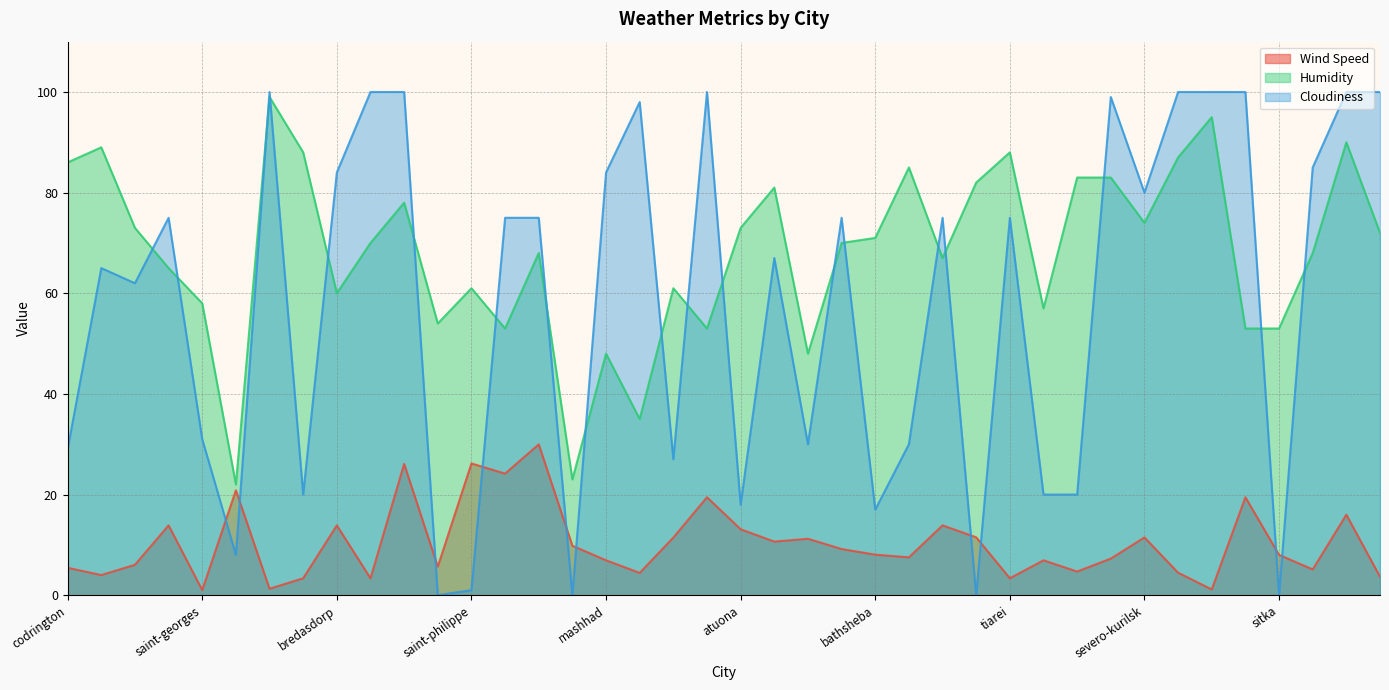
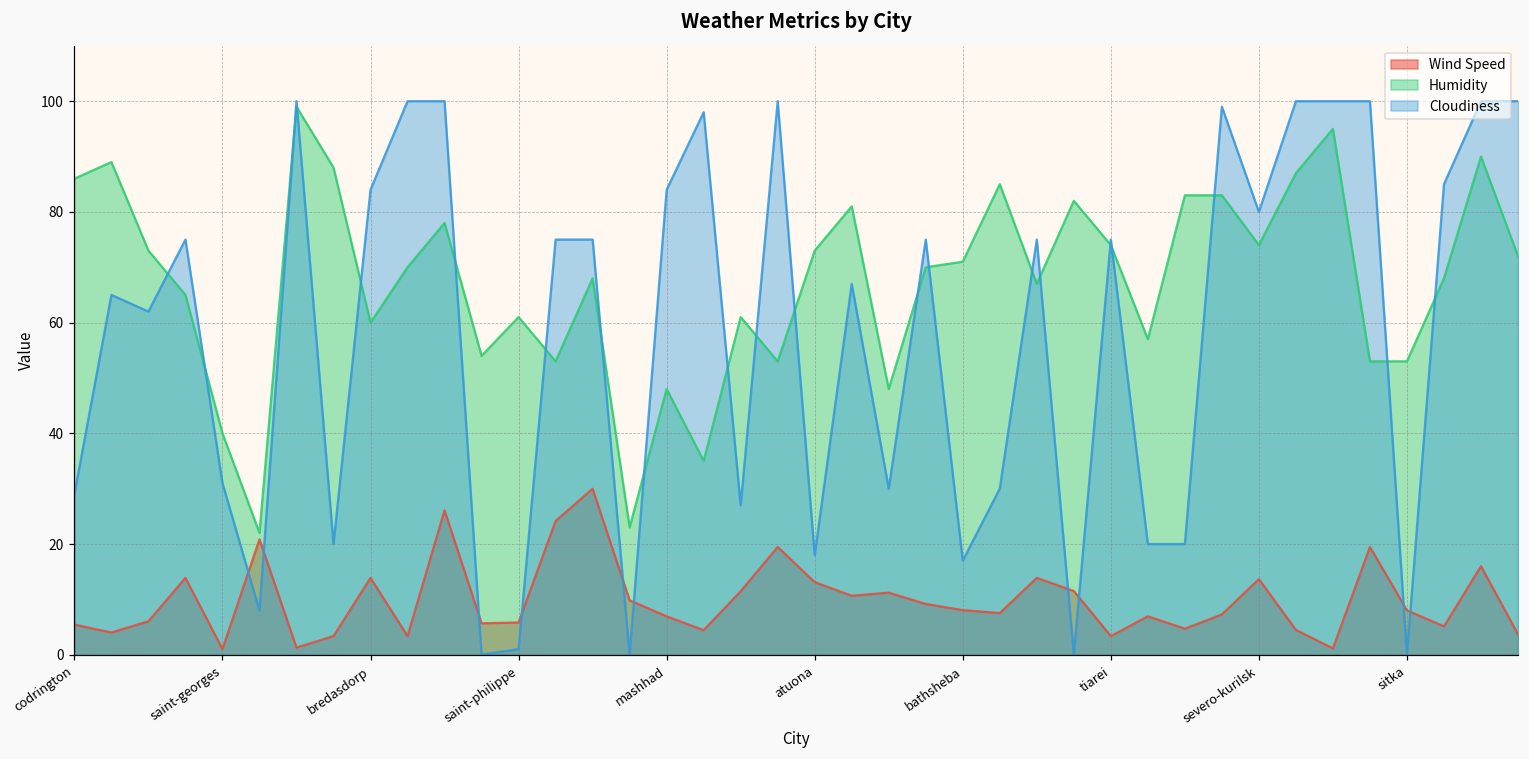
Humidity, saint-georges: 58 -> 40
Wind Speed, saint-philippe: 26 -> 6
Humidity, tiarei: 88 -> 74
Wind Speed, severo-kurilsk: 11 -> 14
